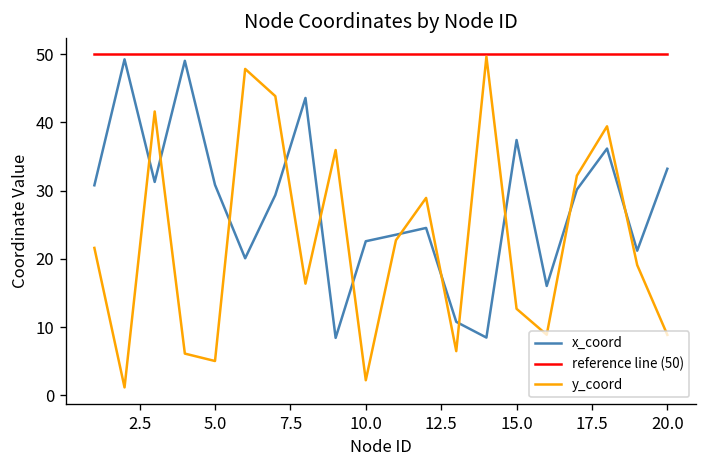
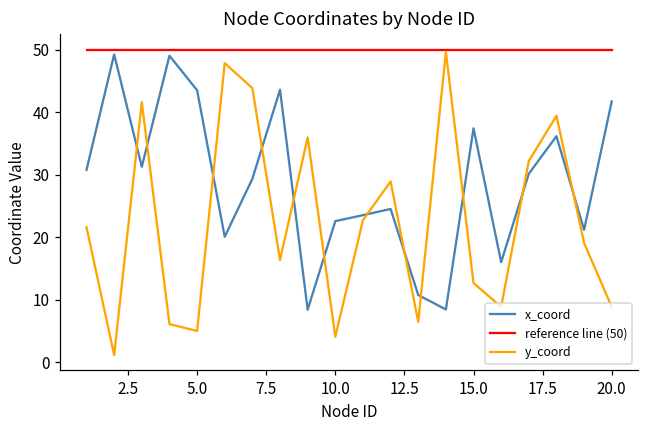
x_coord, 5.0: 31 -> 44
y_coord, 10.0: 2 -> 4
x_coord, 20.0: 33 -> 42
